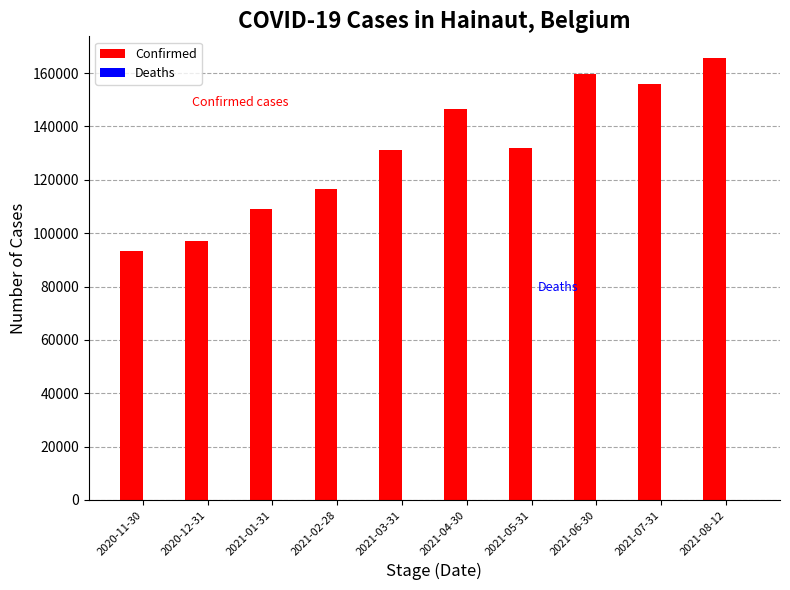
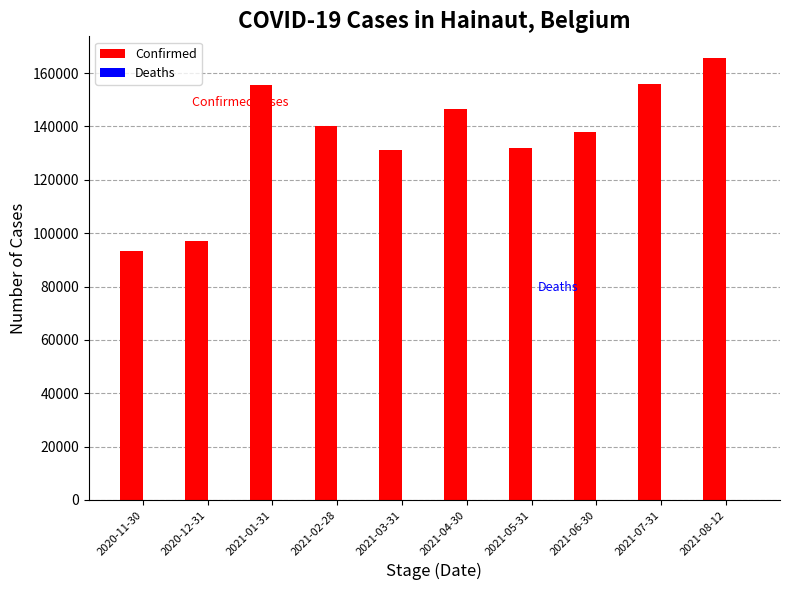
Confirmed, 2021-01-31: 109000 -> 156000
Confirmed, 2021-02-28: 117000 -> 140000
Confirmed, 2021-06-30: 160000 -> 138000
